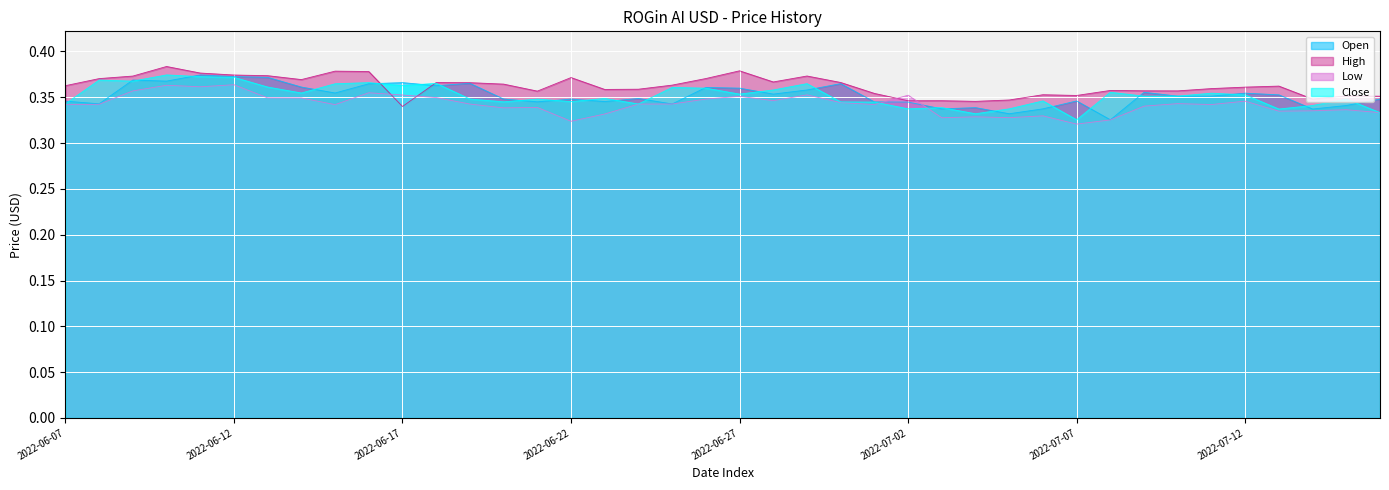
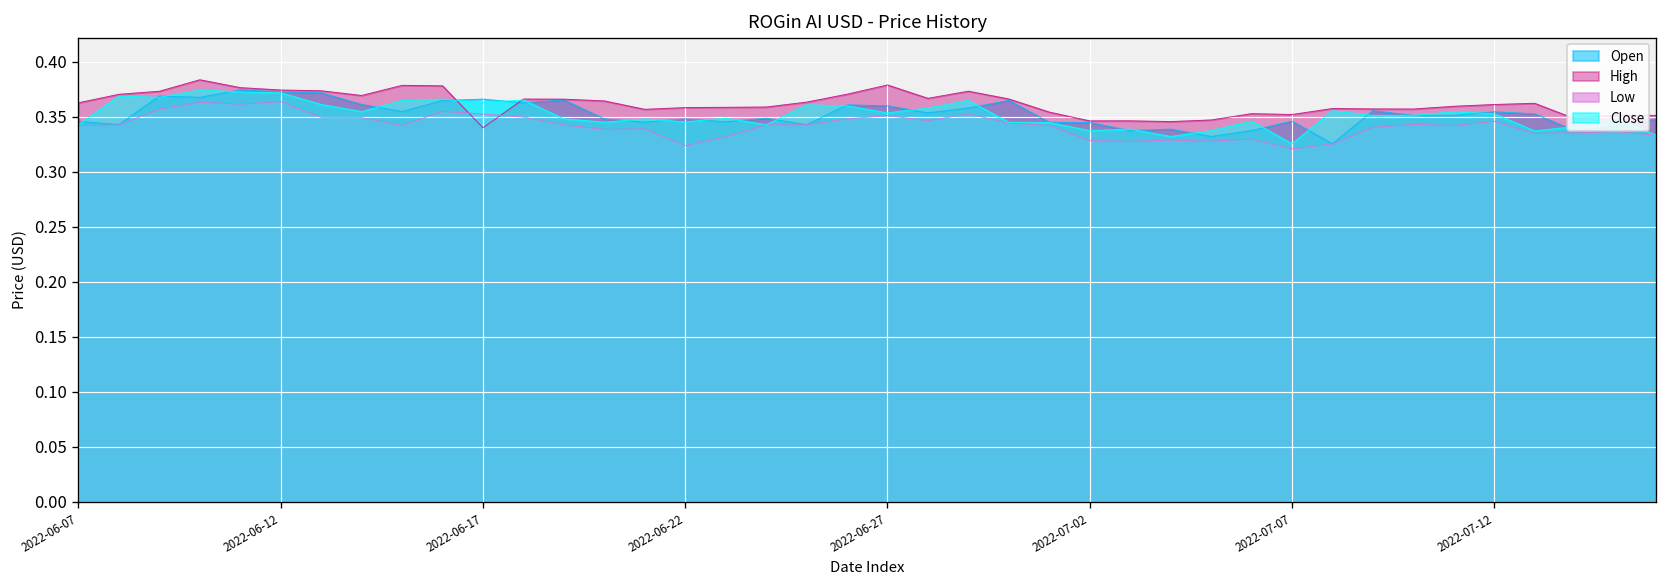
High, 2022-06-22: 0.37 -> 0.36
Low, 2022-07-02: 0.35 -> 0.33
